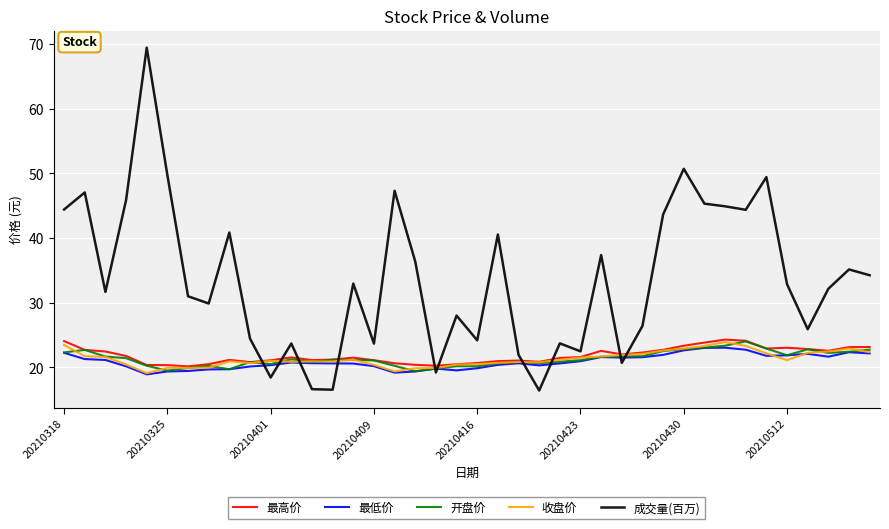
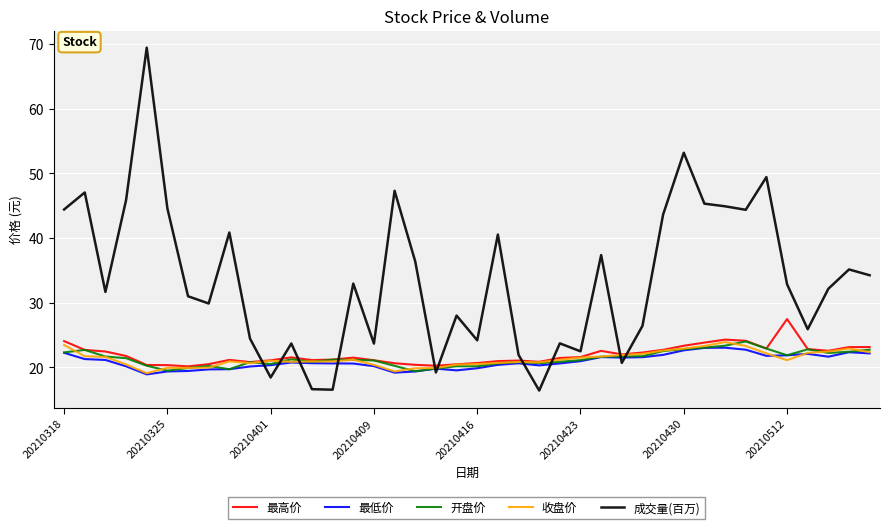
成交量(百万), 20210325: 50 -> 45
成交量(百万), 20210430: 51 -> 53
最高价, 20210512: 23 -> 27
